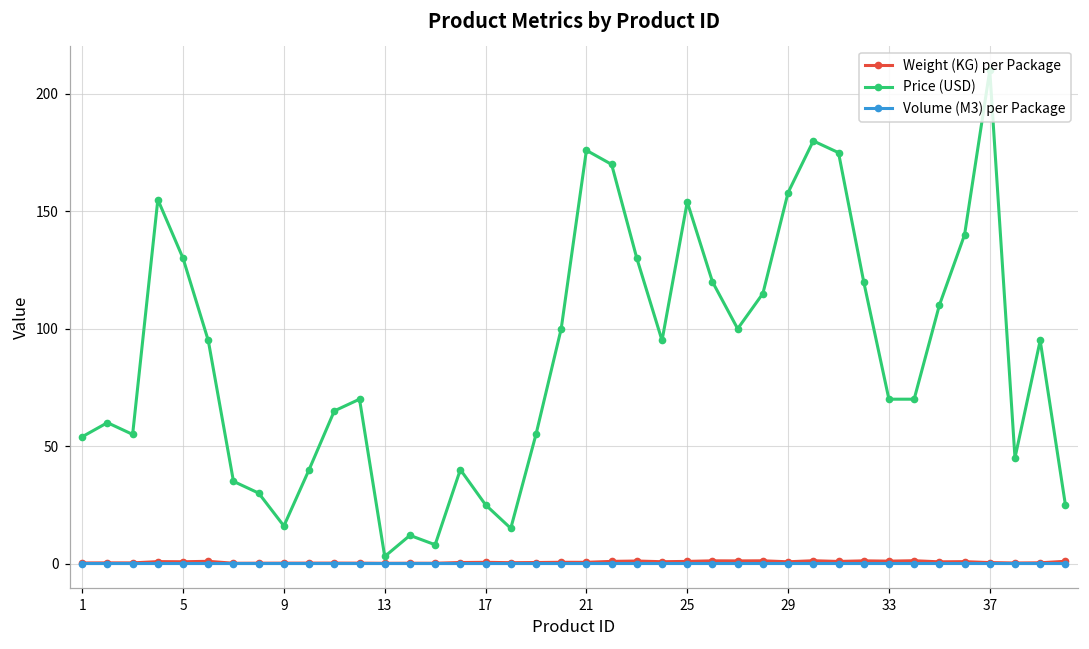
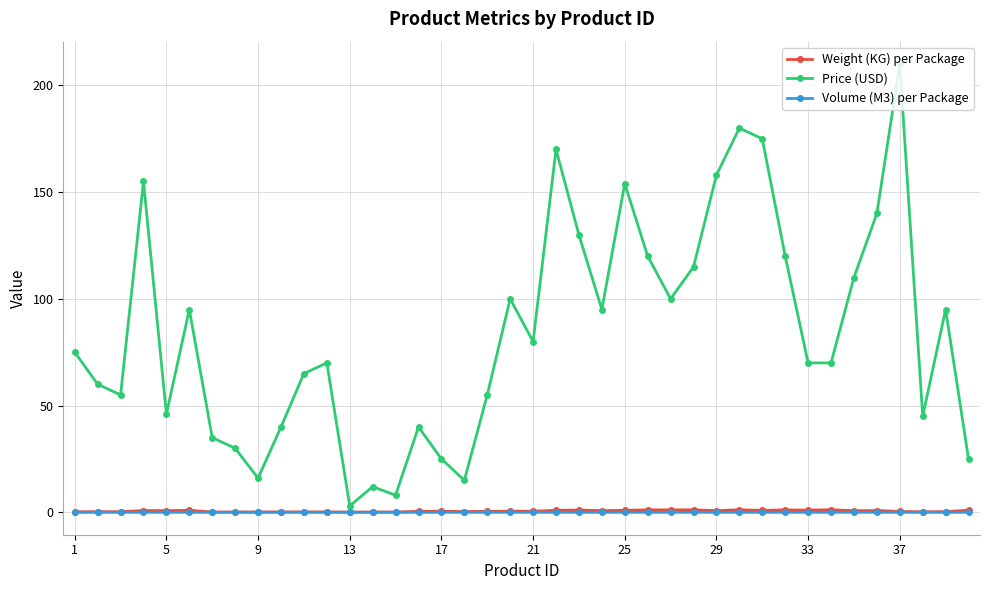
Price (USD), 1: 54 -> 75
Price (USD), 5: 130 -> 46
Price (USD), 21: 176 -> 80
